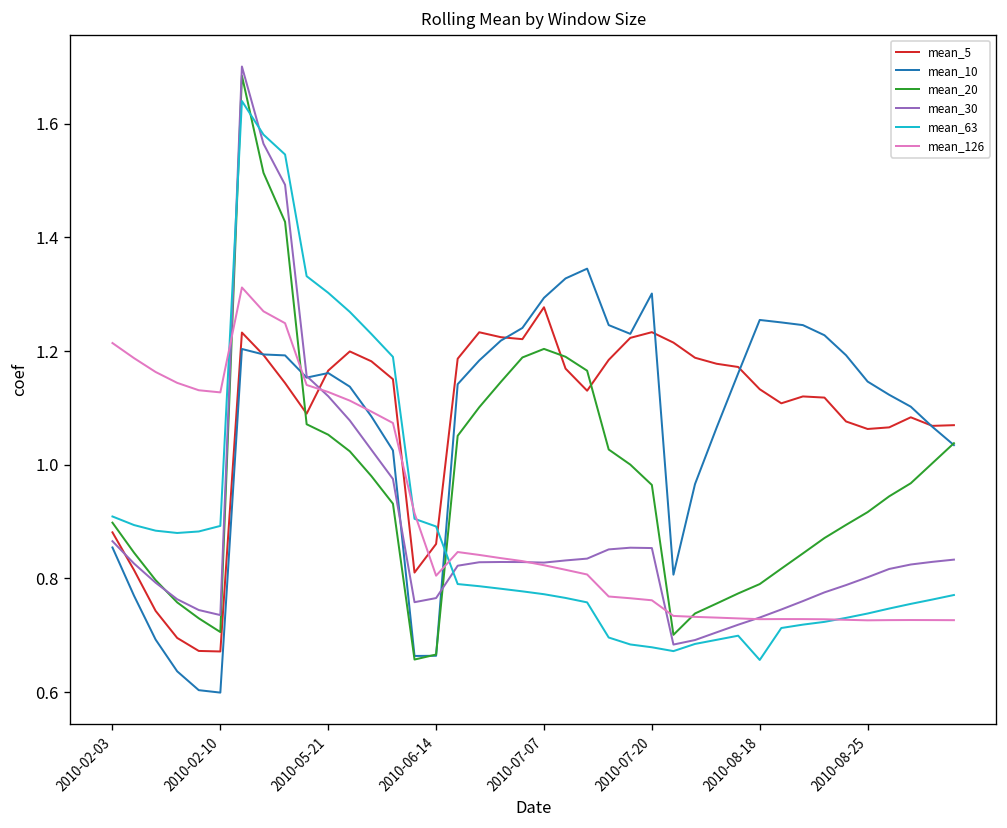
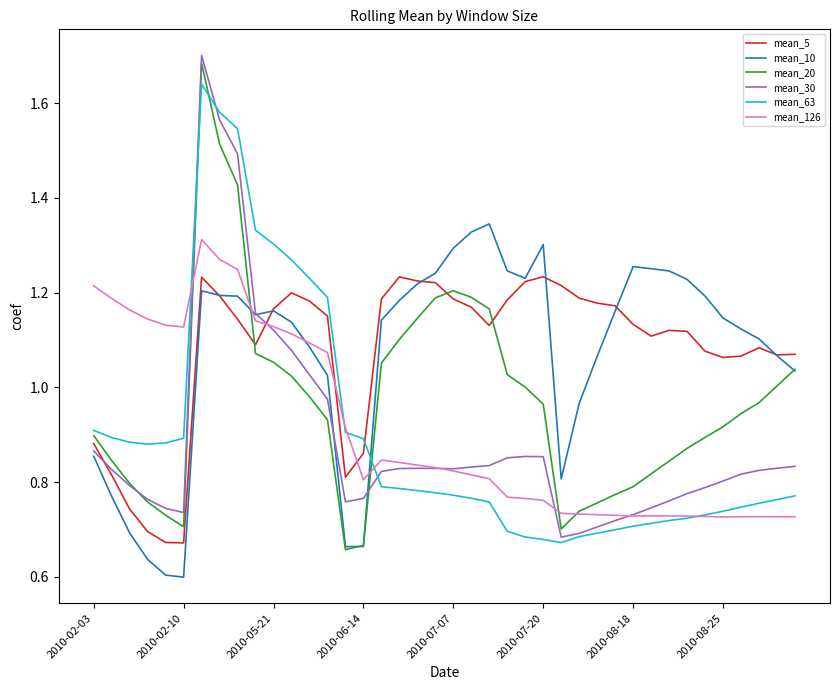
mean_5, 2010-07-07: 1.28 -> 1.19
mean_63, 2010-08-18: 0.66 -> 0.71
